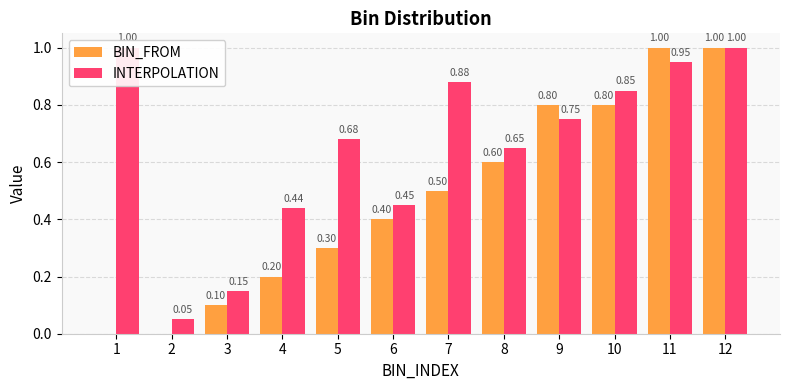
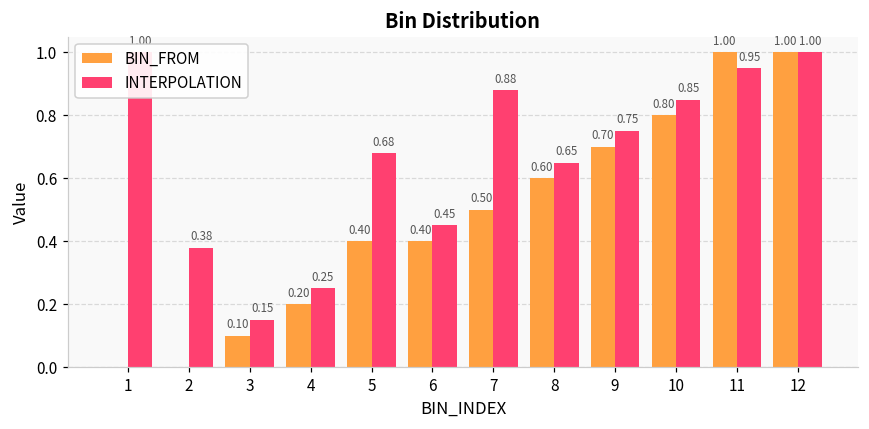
INTERPOLATION, 2: 0.05 -> 0.38
INTERPOLATION, 4: 0.44 -> 0.25
BIN_FROM, 5: 0.30 -> 0.40
BIN_FROM, 9: 0.80 -> 0.70
